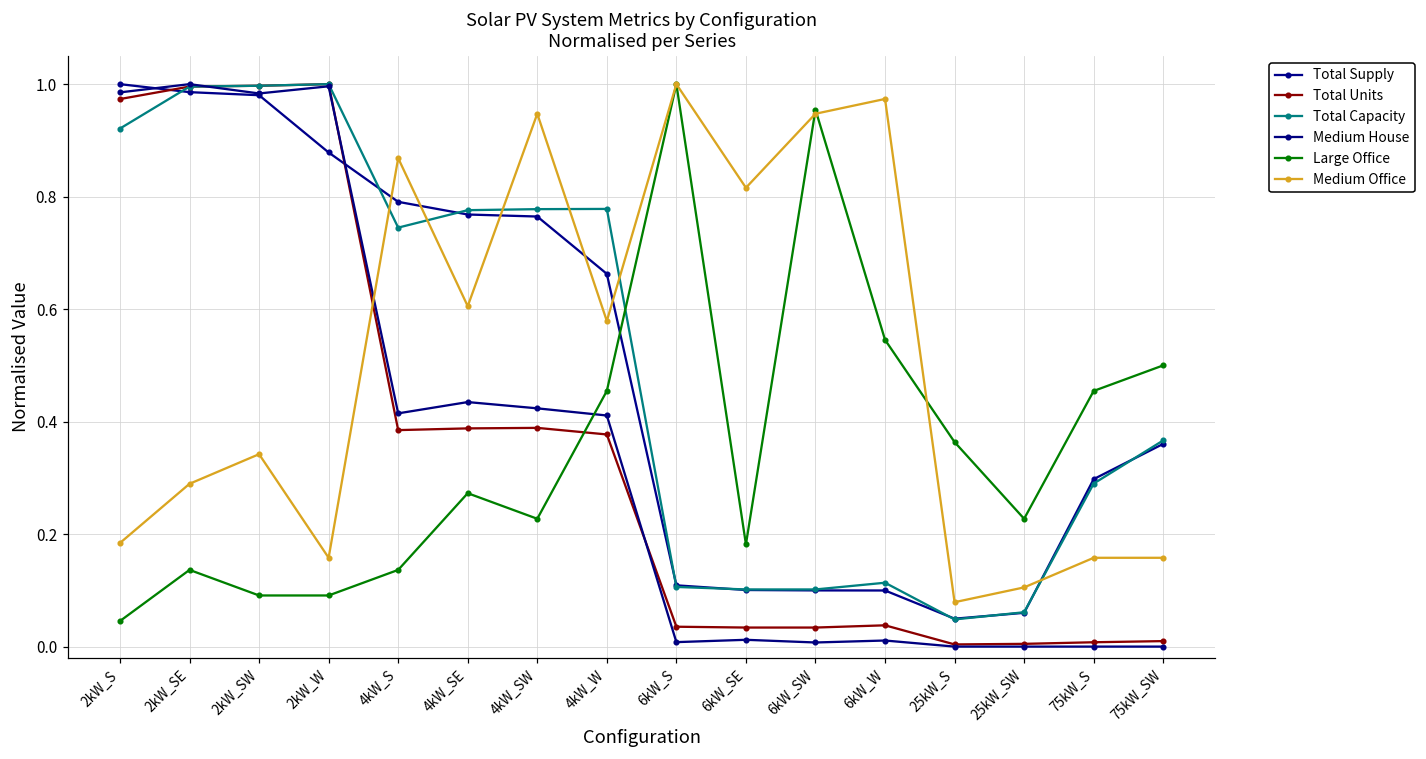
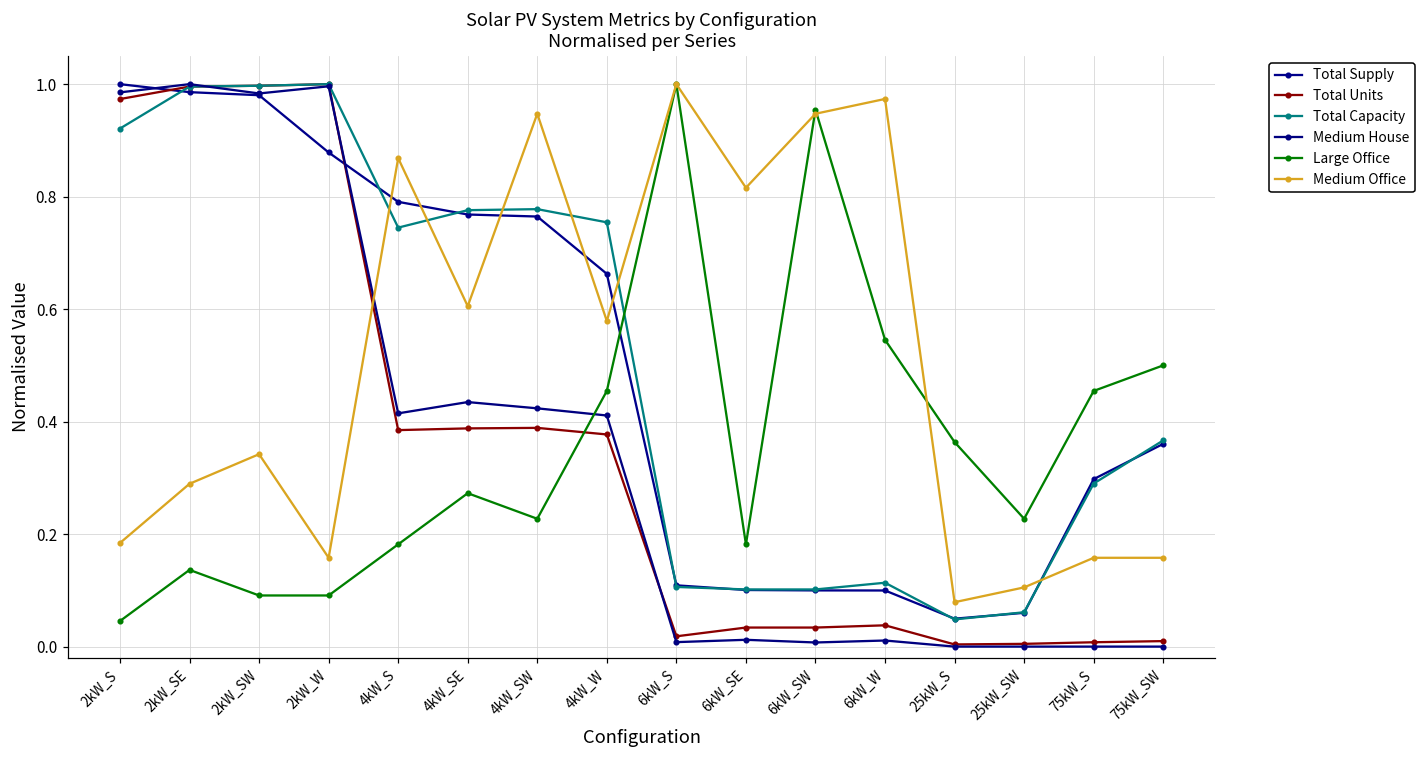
Large Office, 4kW_S: 0.14 -> 0.18
Total Capacity, 4kW_W: 0.78 -> 0.75
Total Units, 6kW_S: 0.04 -> 0.02
